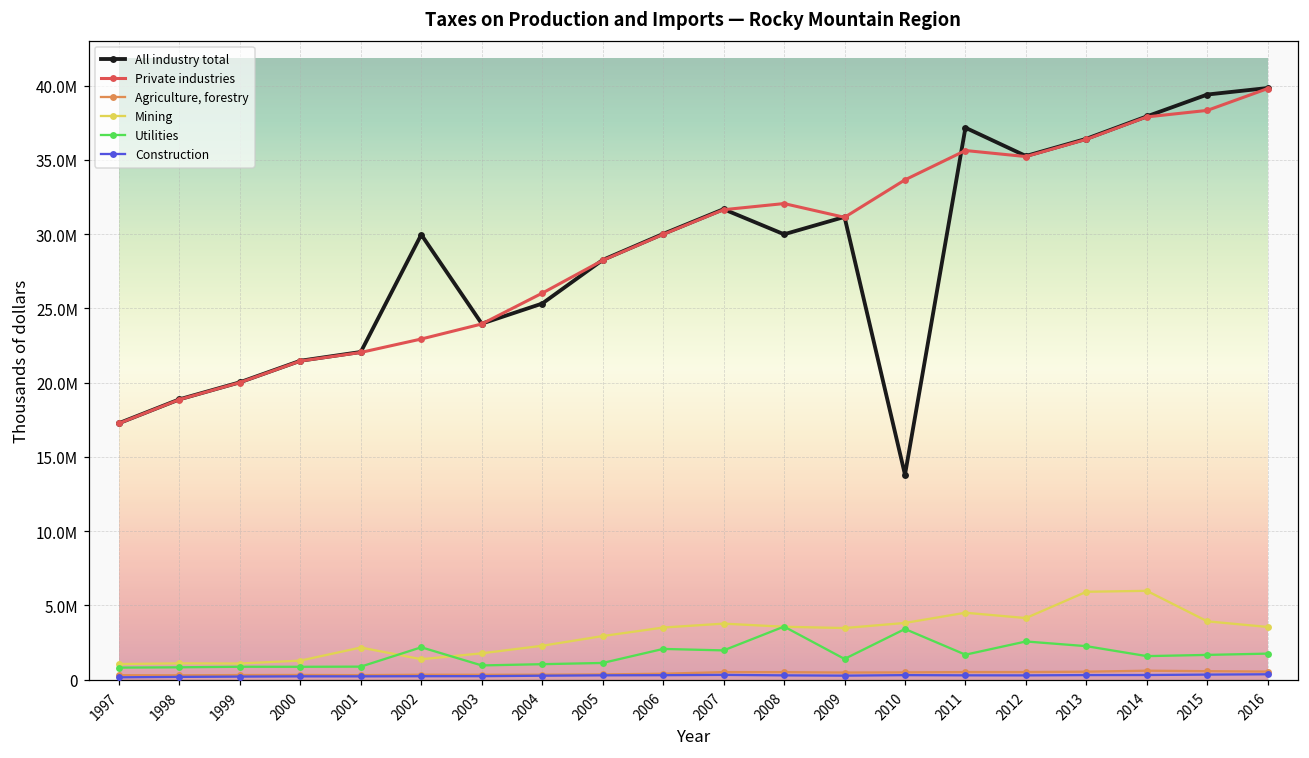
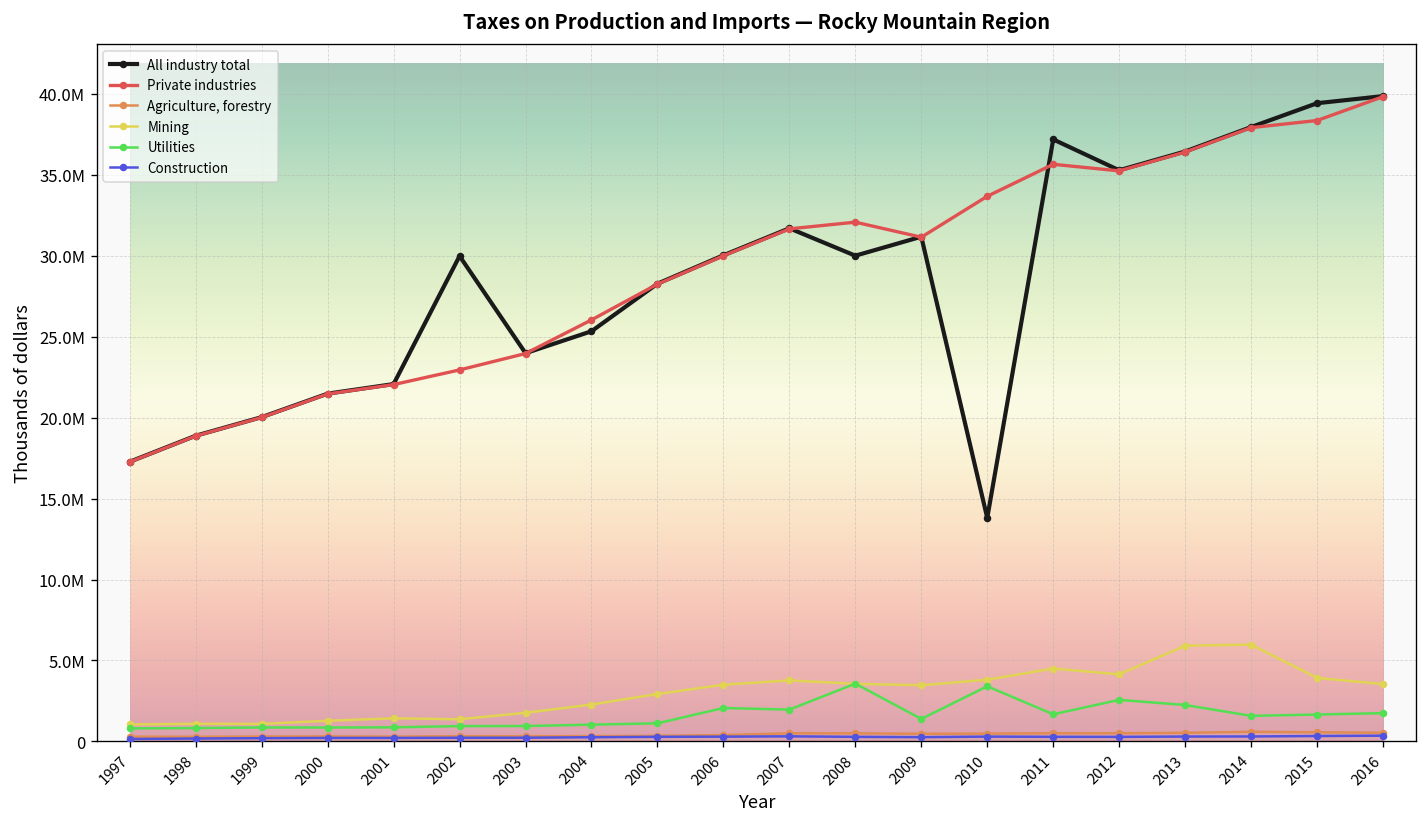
Mining, 2001: 2200000 -> 1400000
Utilities, 2002: 2200000 -> 900000
